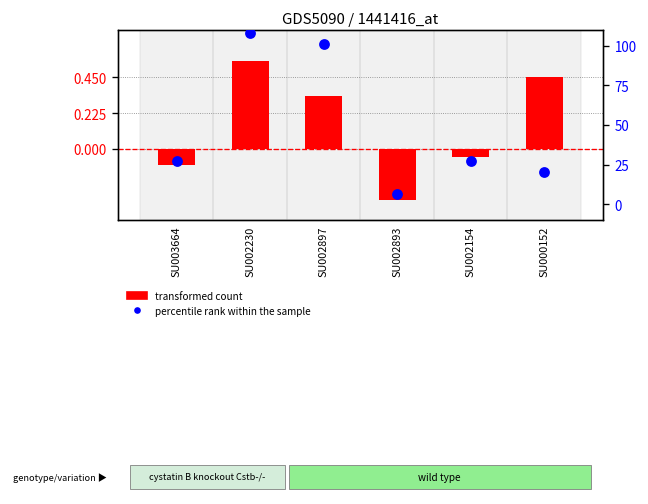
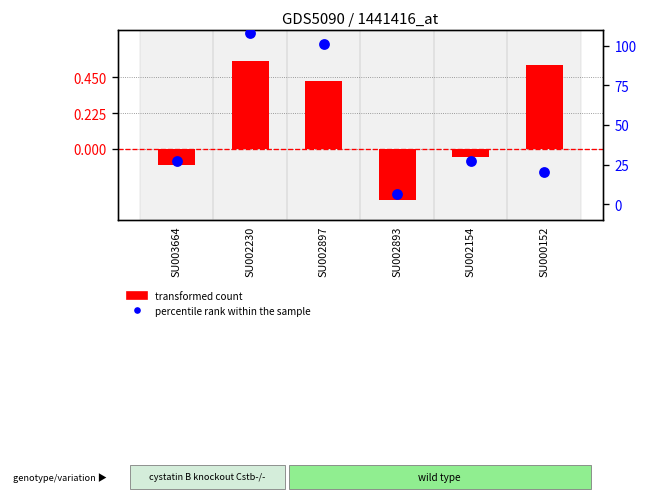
transformed count, SU002897: 0.33 -> 0.43
transformed count, SU000152: 0.45 -> 0.53
